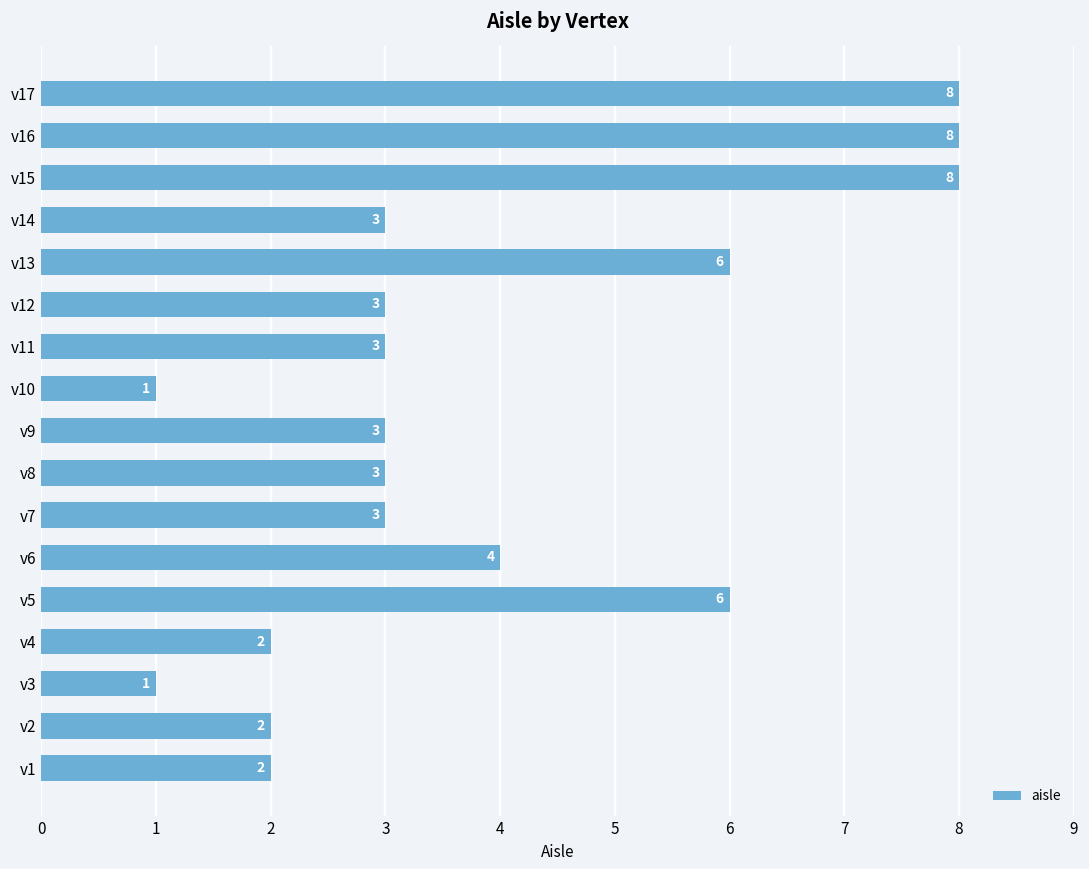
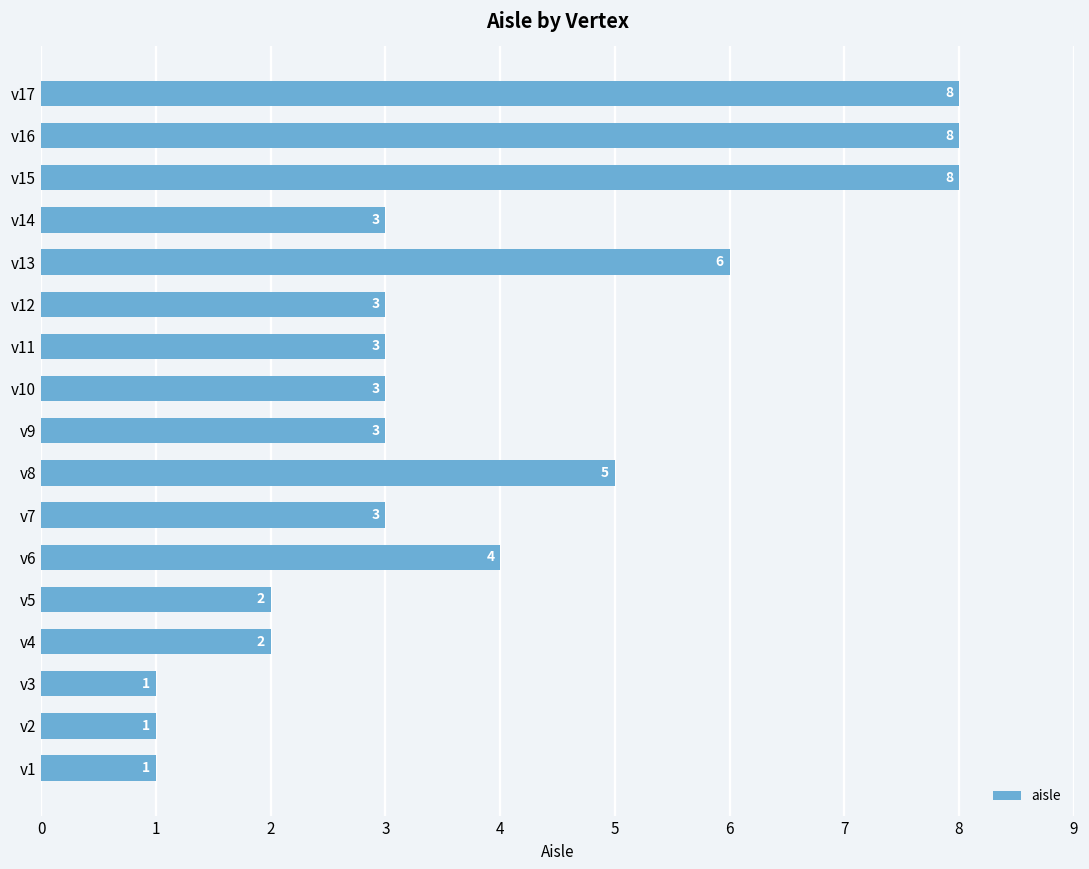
v10: 1 -> 3
v8: 3 -> 5
v5: 6 -> 2
v2: 2 -> 1
v1: 2 -> 1
